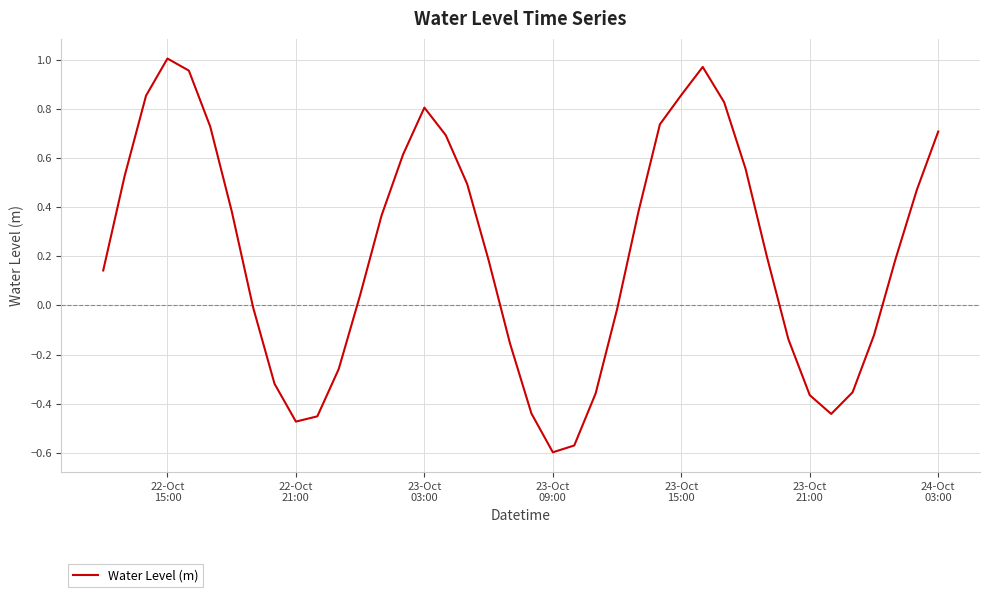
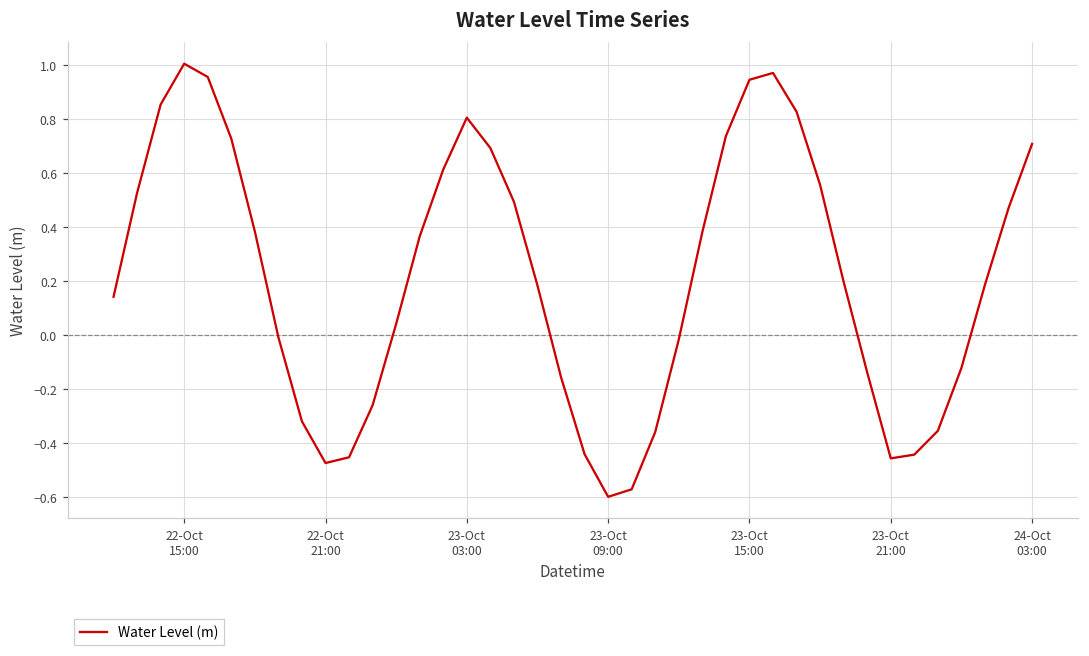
23-Oct 15:00: 0.86 -> 0.95
23-Oct 21:00: -0.37 -> -0.46
